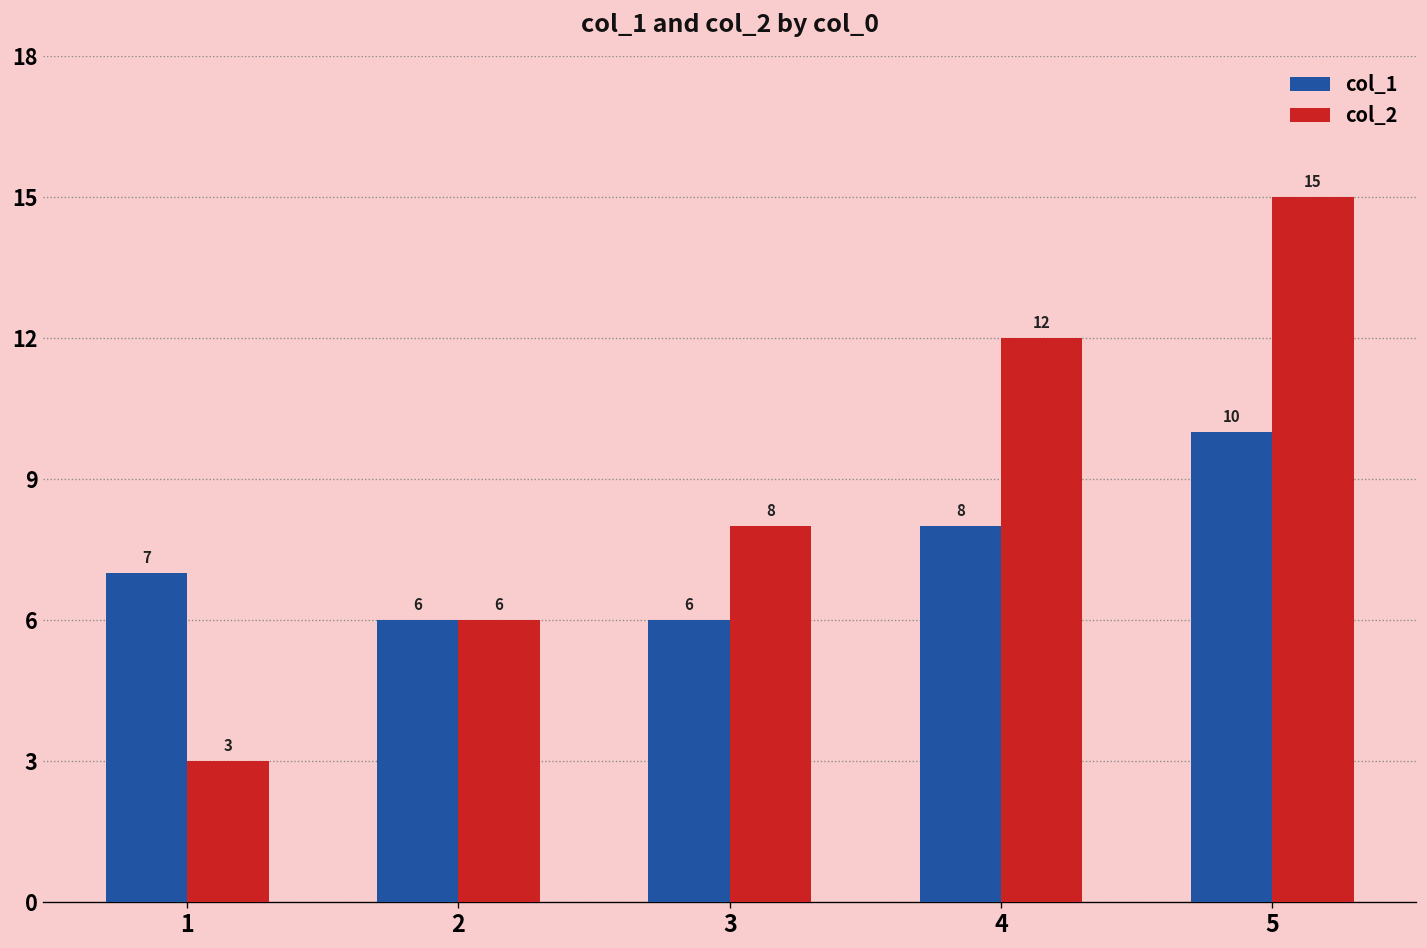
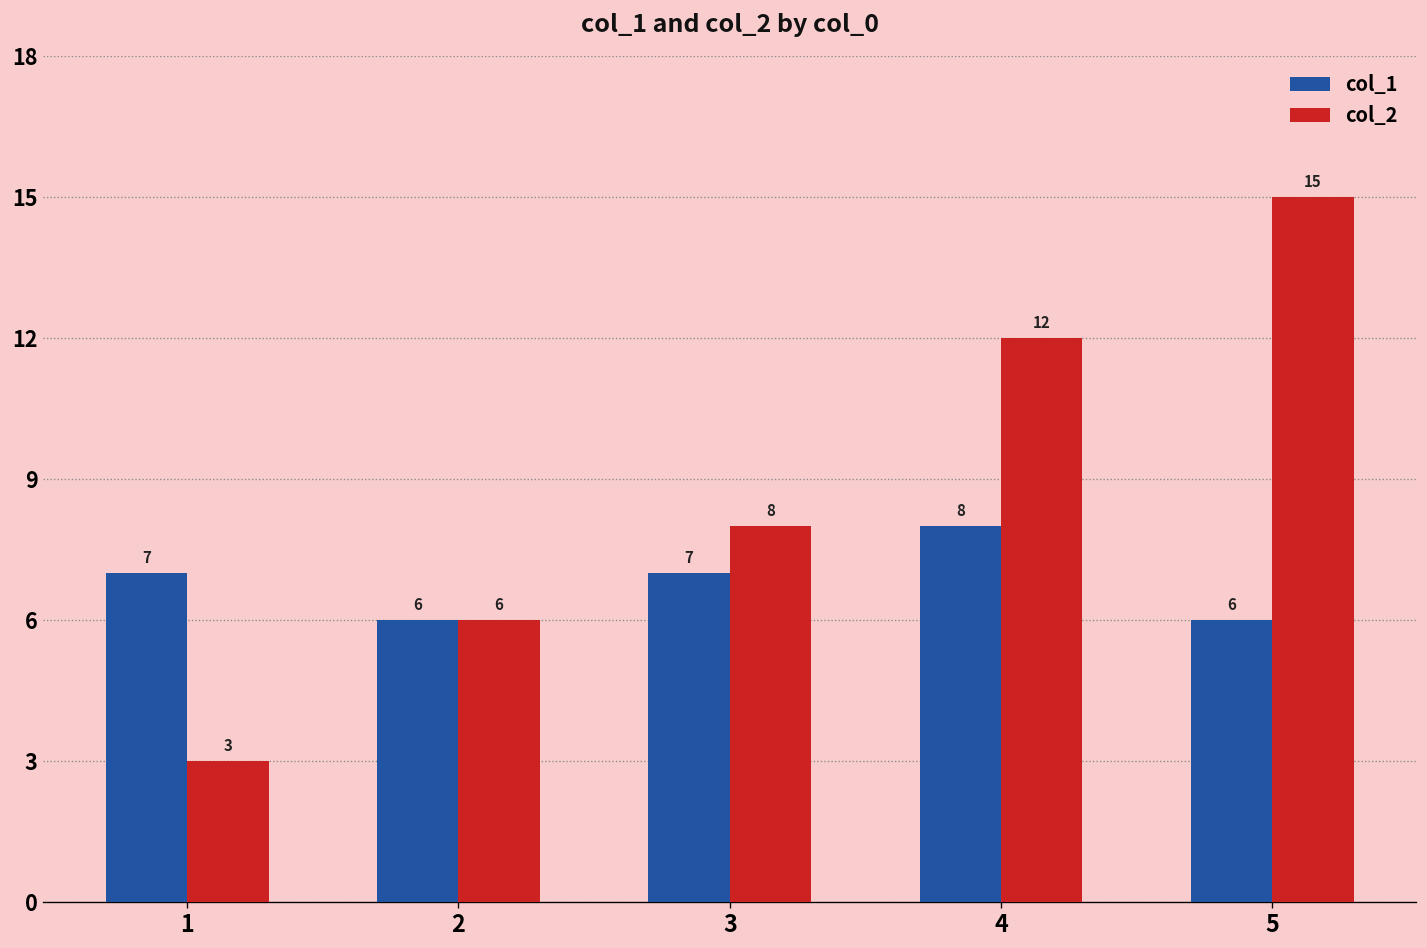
col_1, 3: 6 -> 7
col_1, 5: 10 -> 6
